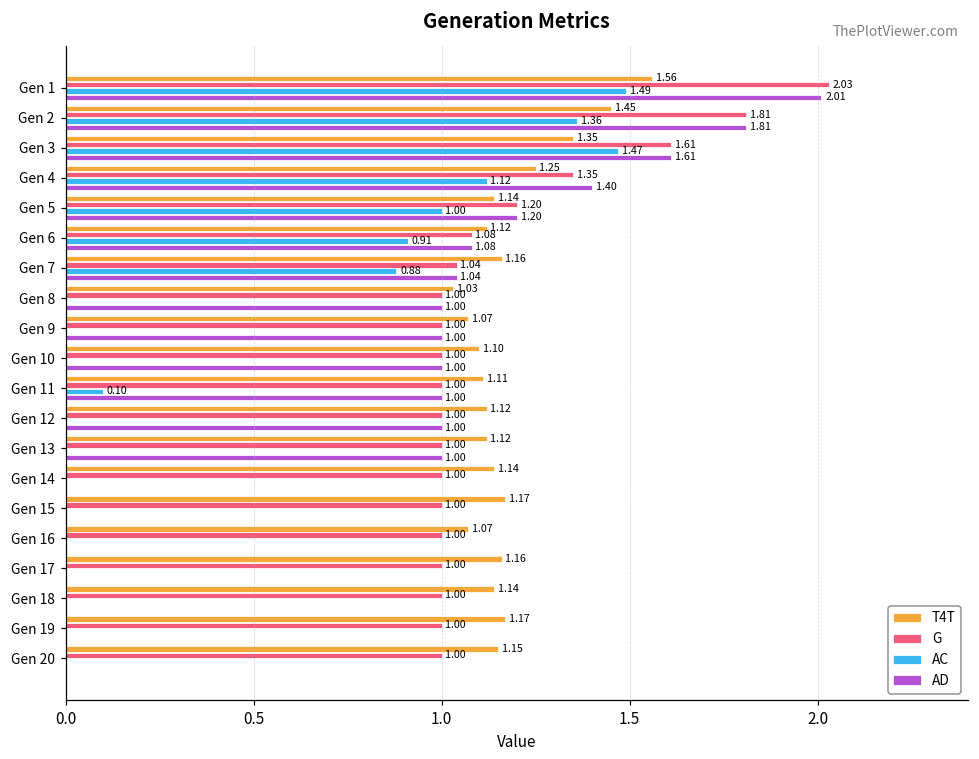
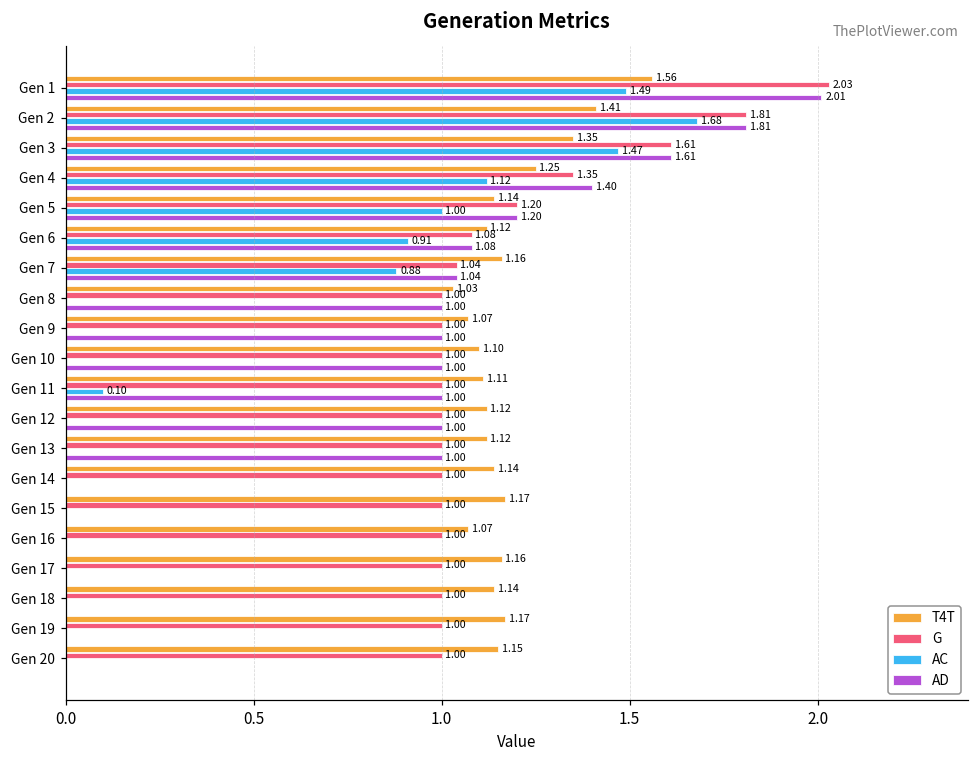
T4T, Gen 2: 1.45 -> 1.41
AC, Gen 2: 1.36 -> 1.68
